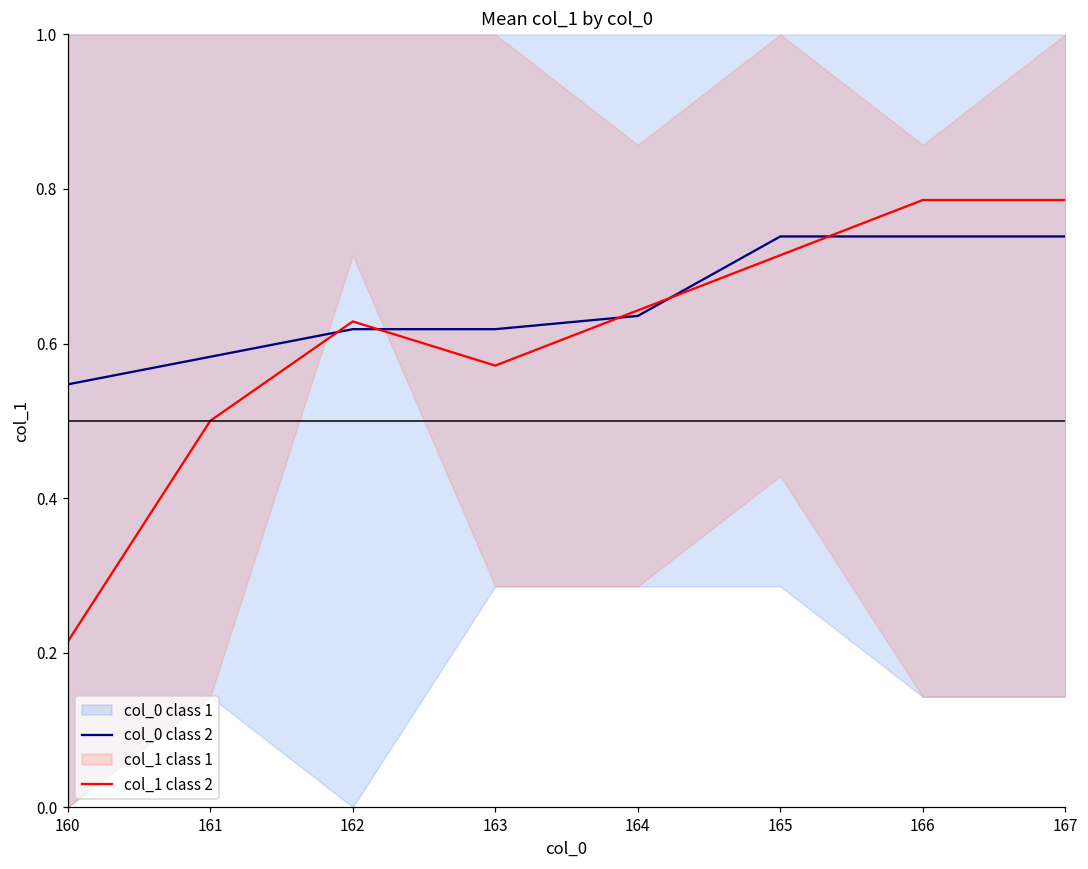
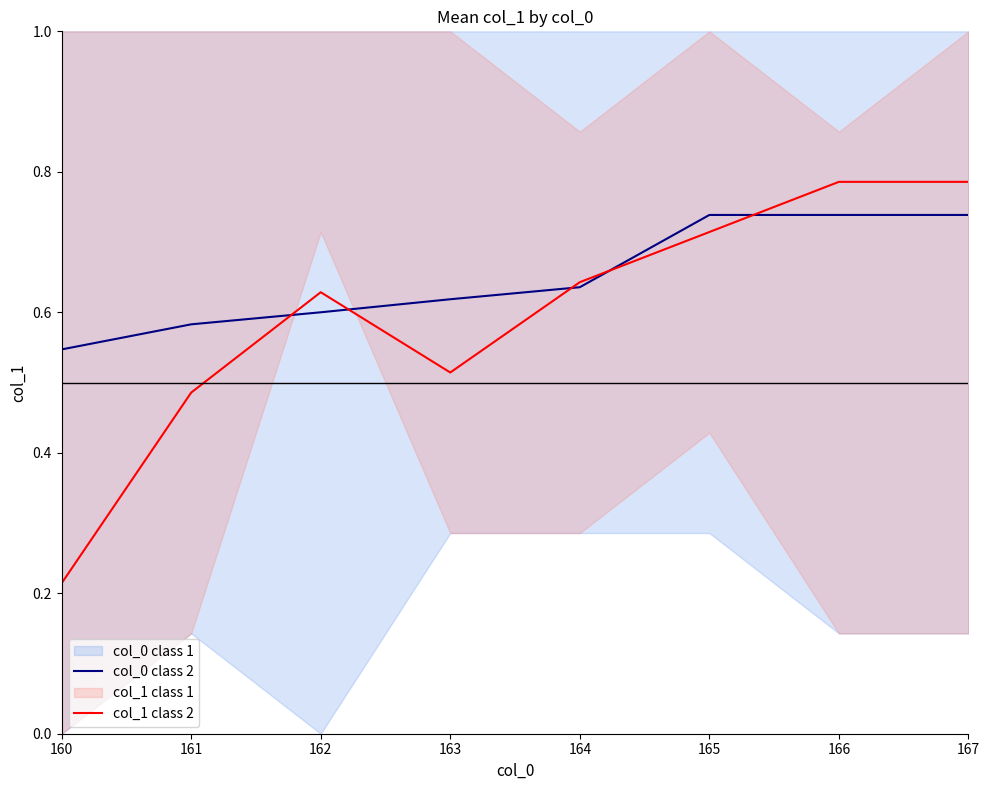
col_1 class 2, 161: 0.50 -> 0.49
col_0 class 2, 162: 0.62 -> 0.60
col_1 class 2, 163: 0.57 -> 0.51
